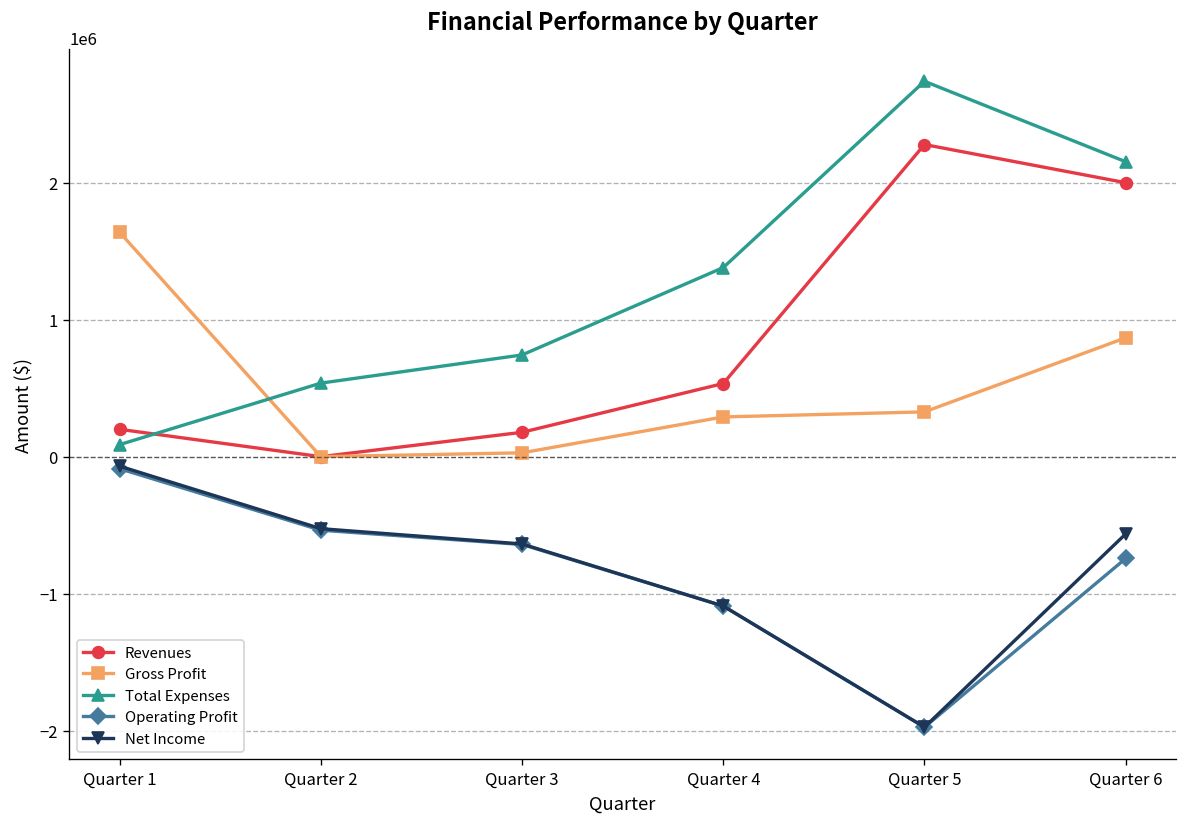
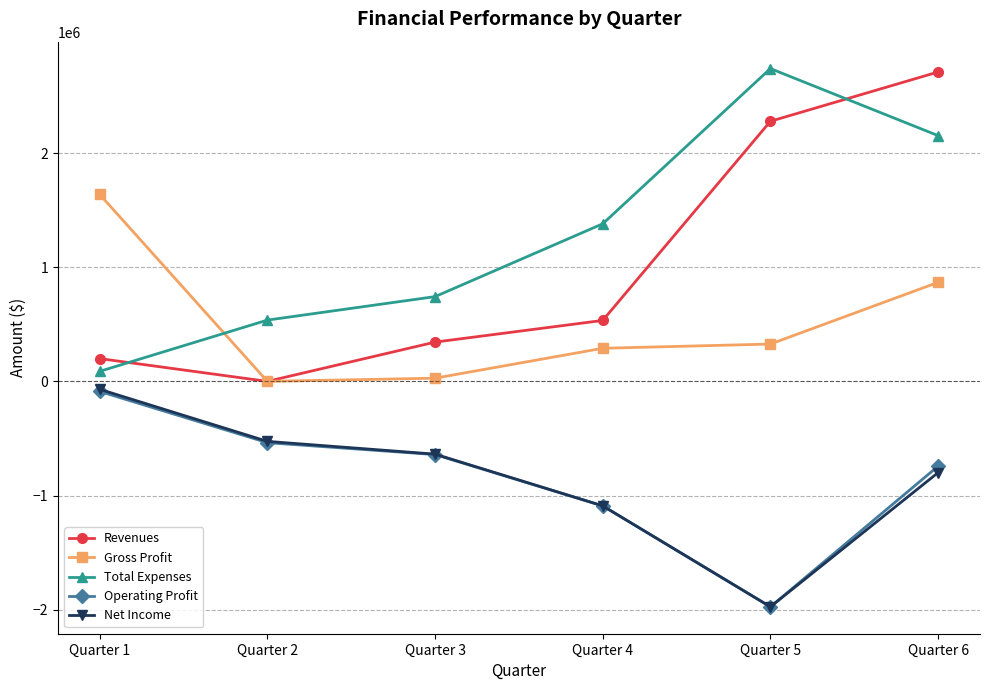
Revenues, Quarter 3: 180000 -> 340000
Revenues, Quarter 6: 2000000 -> 2710000
Net Income, Quarter 6: -560000 -> -800000
